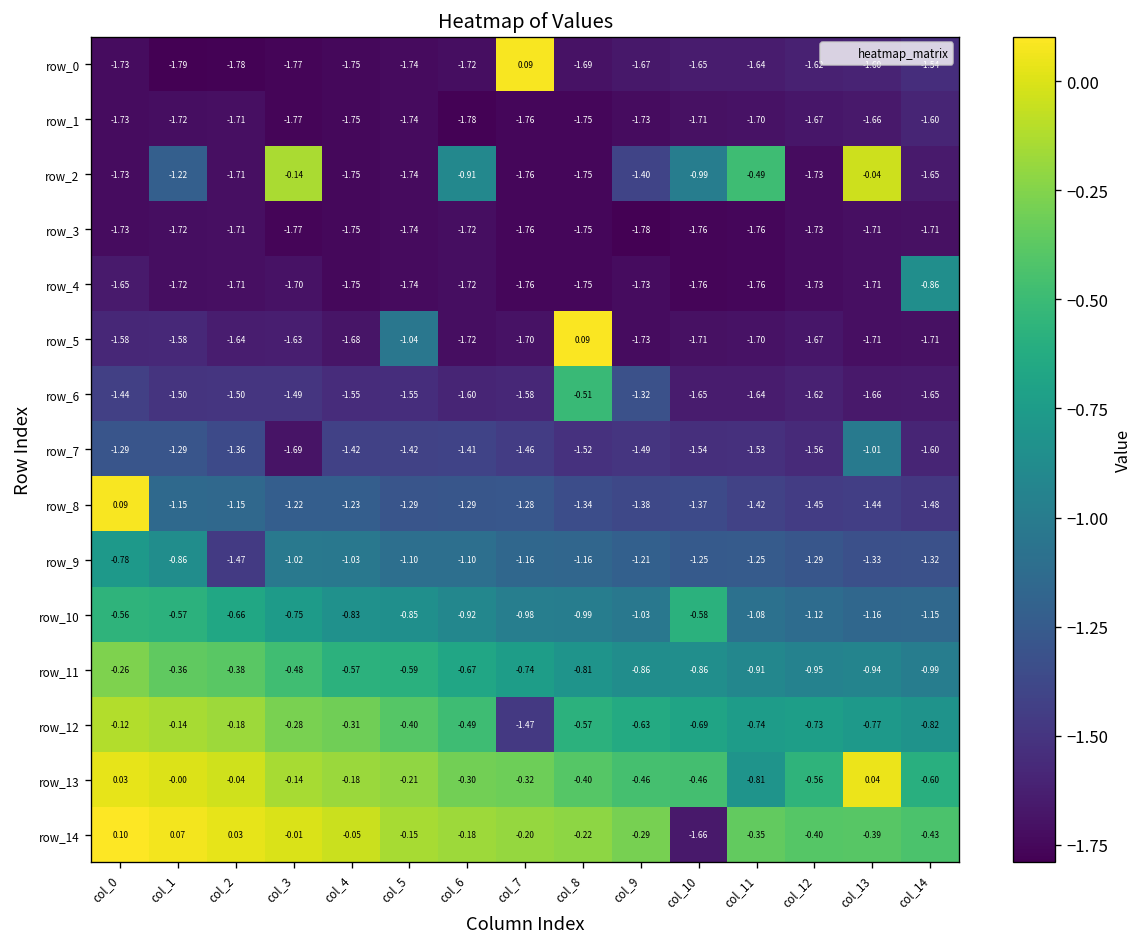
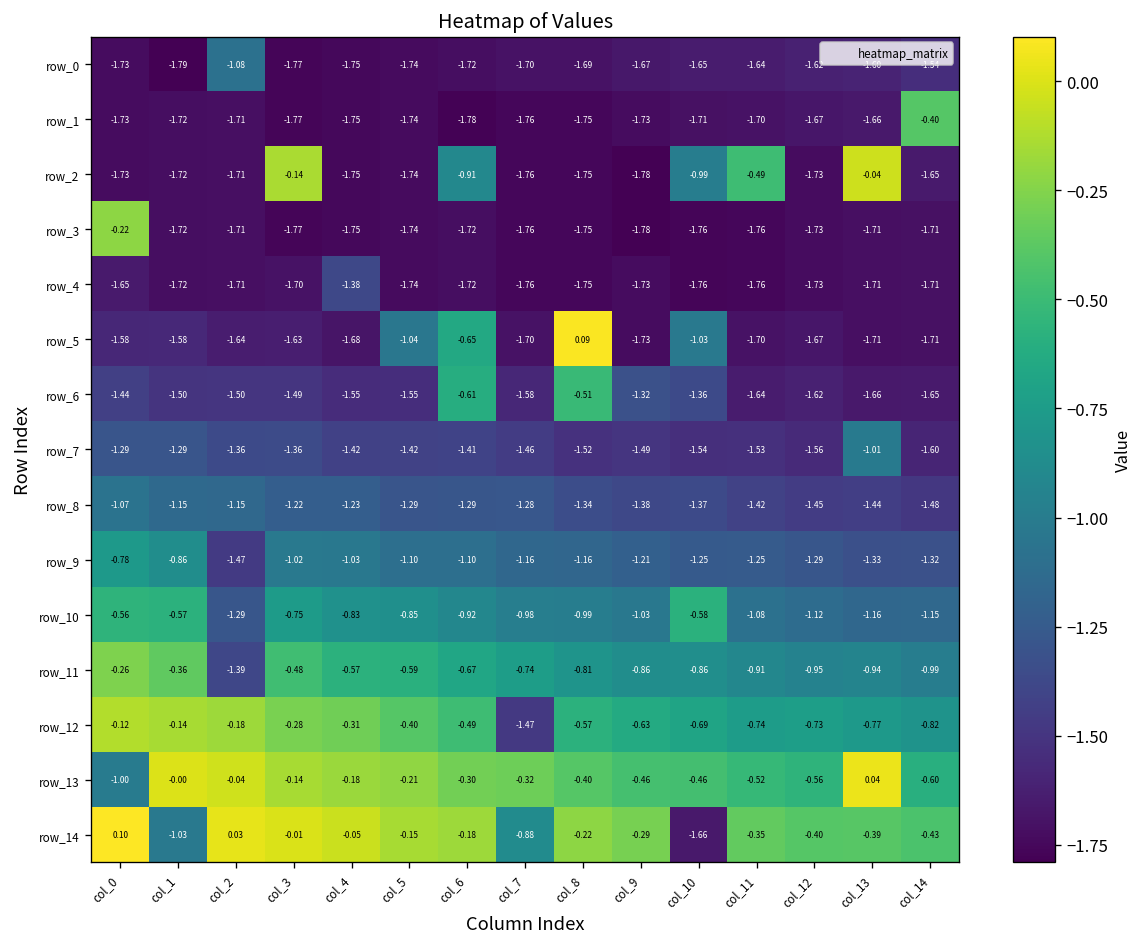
row_0, col_2: -1.78 -> -1.08
row_0, col_7: 0.09 -> -1.70
row_1, col_14: -1.60 -> -0.40
row_2, col_1: -1.22 -> -1.72
row_2, col_9: -1.40 -> -1.78
row_3, col_0: -1.73 -> -0.22
row_4, col_4: -1.75 -> -1.38
row_4, col_14: -0.86 -> -1.71
row_5, col_6: -1.72 -> -0.65
row_5, col_10: -1.71 -> -1.03
row_6, col_6: -1.60 -> -0.61
row_6, col_10: -1.65 -> -1.36
row_7, col_3: -1.69 -> -1.36
row_8, col_0: 0.09 -> -1.07
row_10, col_2: -0.66 -> -1.29
row_11, col_2: -0.38 -> -1.39
row_13, col_0: 0.03 -> -1.00
row_13, col_11: -0.81 -> -0.52
row_14, col_1: 0.07 -> -1.03
row_14, col_7: -0.20 -> -0.88
